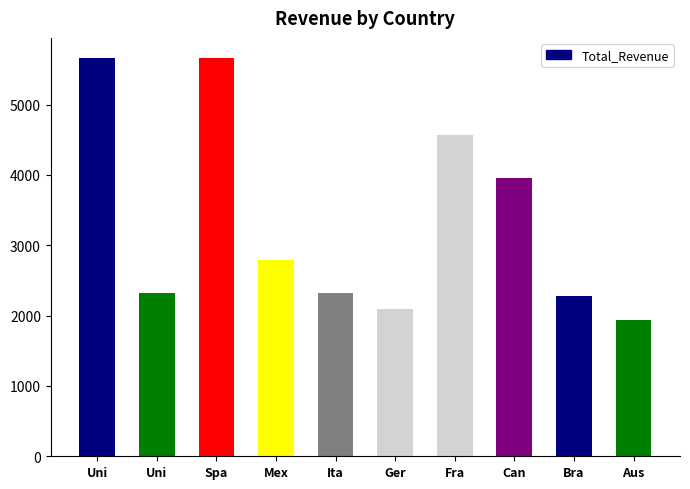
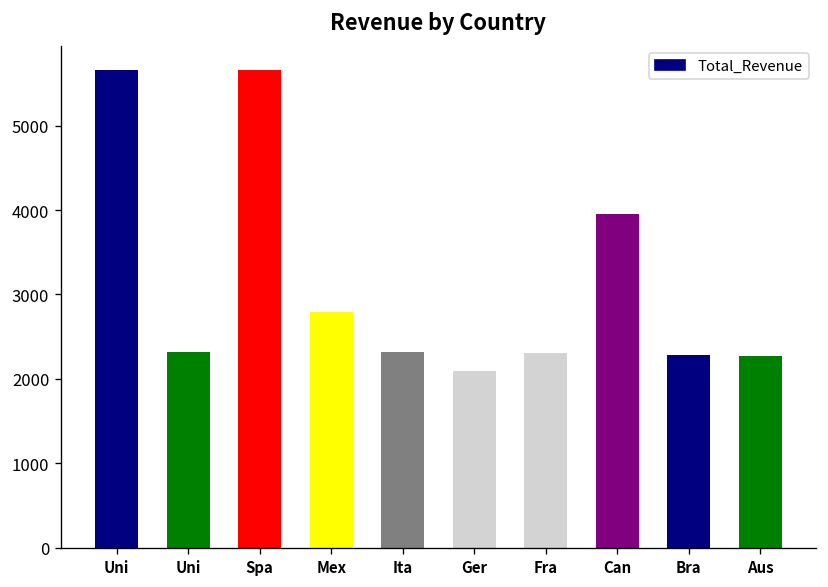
Fra: 4600 -> 2300
Aus: 1900 -> 2300
